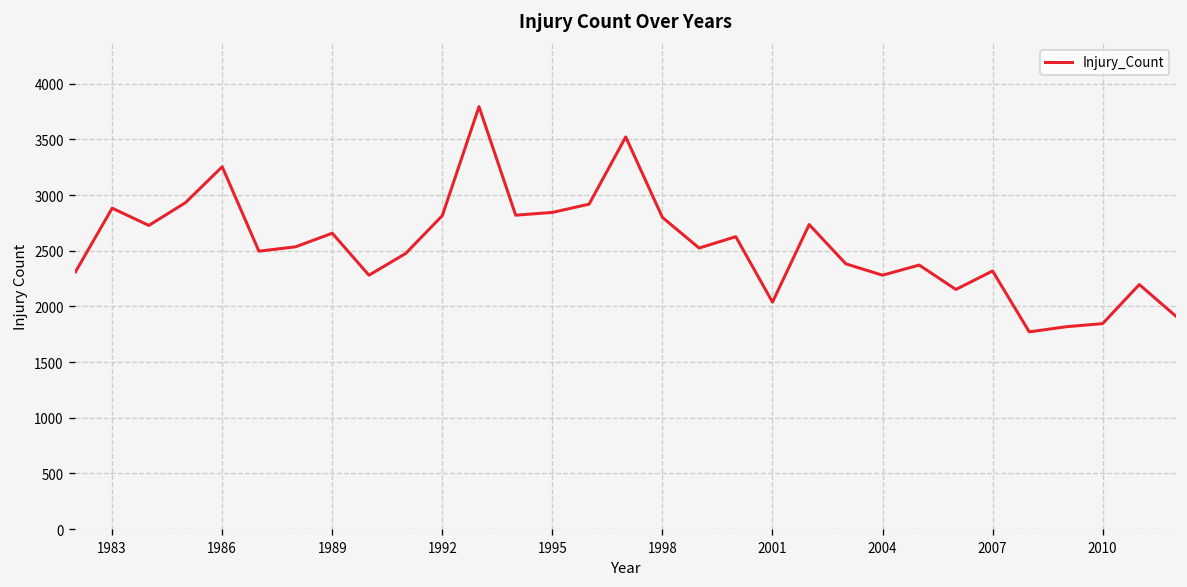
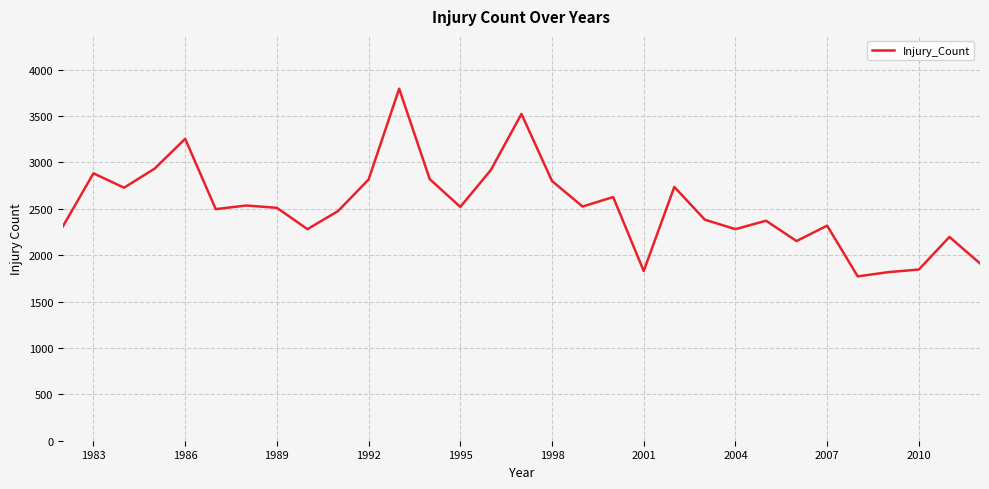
1989: 2700 -> 2500
1995: 2800 -> 2500
2001: 2000 -> 1800
